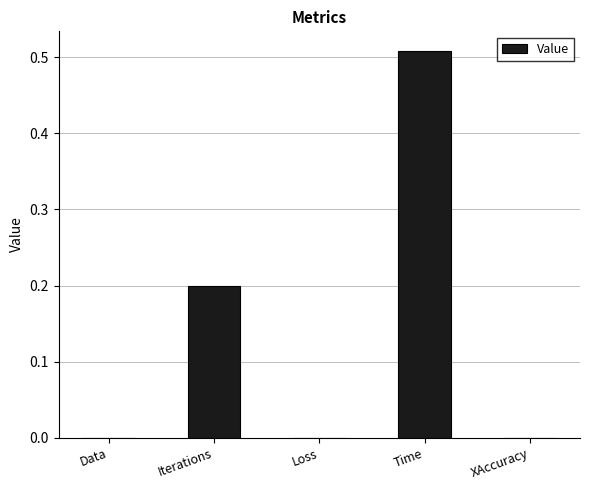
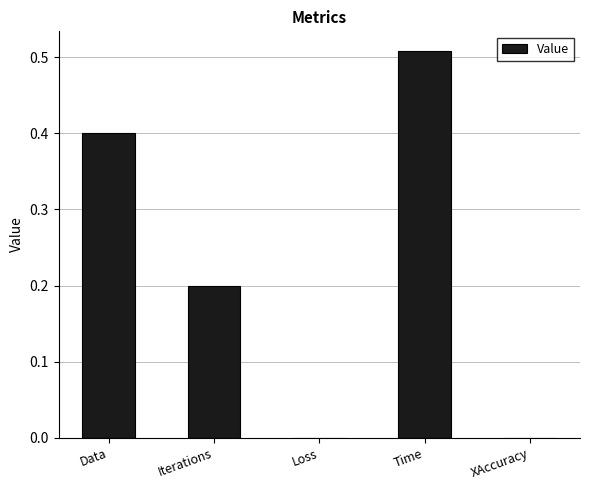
Data: 0.0 -> 0.4
